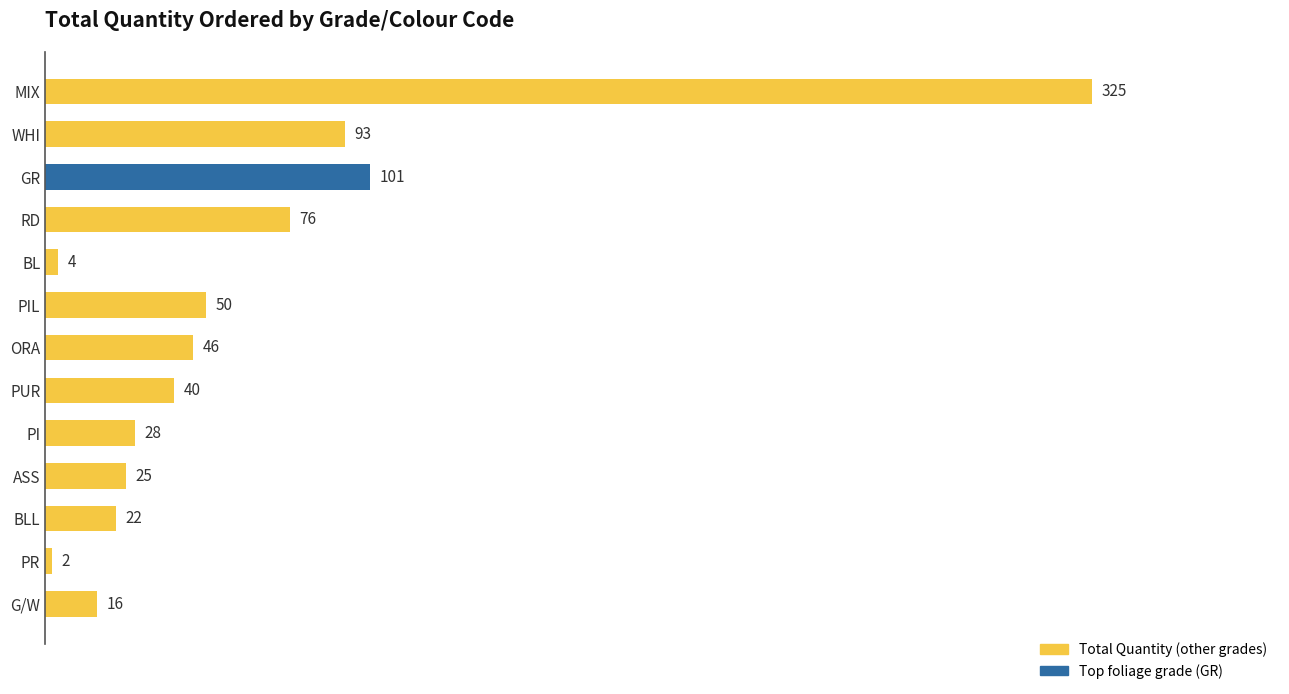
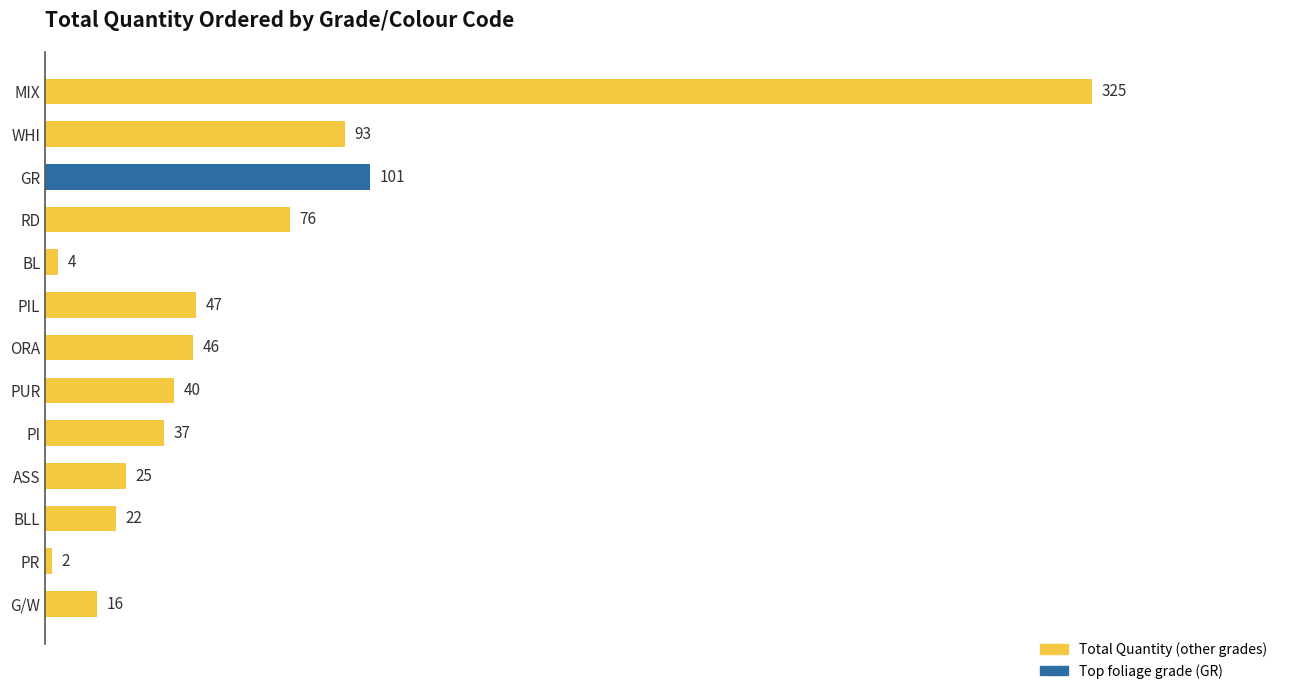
PIL: 50 -> 47
PI: 28 -> 37
